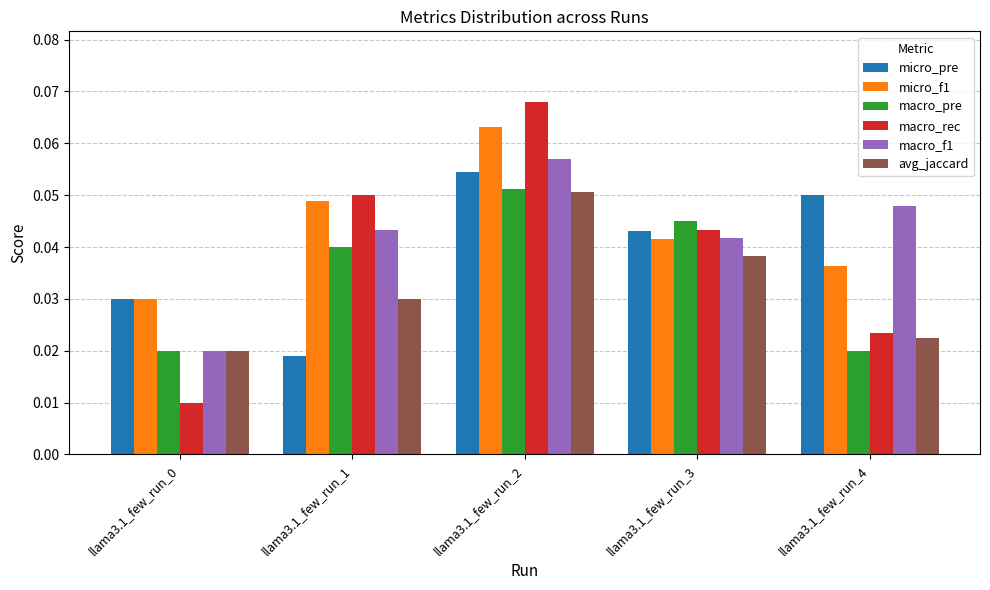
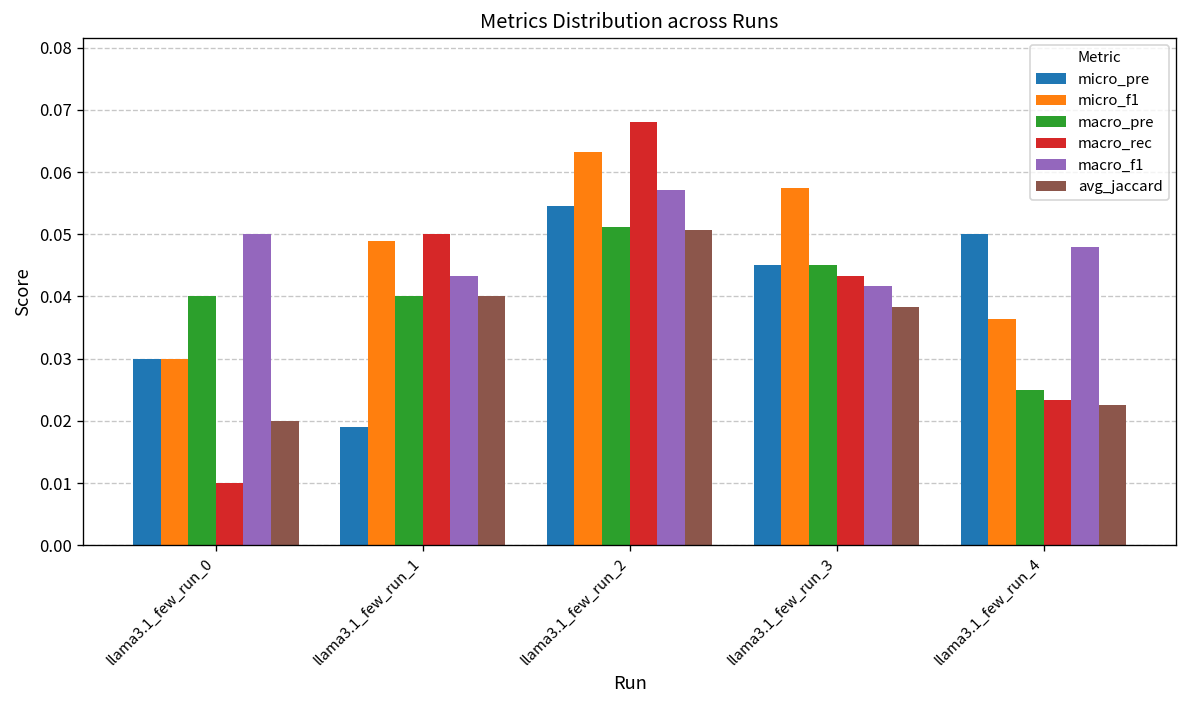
macro_pre, llama3.1_few_run_0: 0.02 -> 0.04
macro_f1, llama3.1_few_run_0: 0.02 -> 0.05
avg_jaccard, llama3.1_few_run_1: 0.03 -> 0.04
micro_pre, llama3.1_few_run_3: 0.043 -> 0.045
micro_f1, llama3.1_few_run_3: 0.042 -> 0.057
macro_pre, llama3.1_few_run_4: 0.020 -> 0.025
